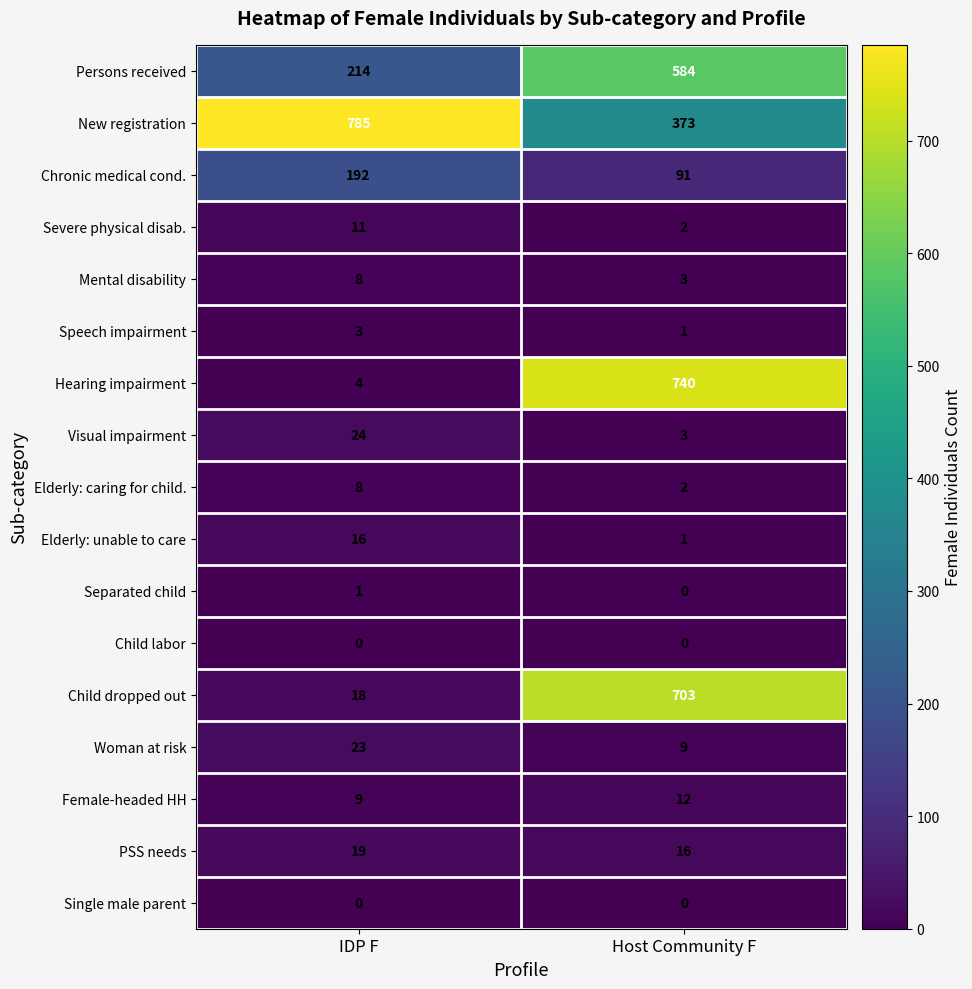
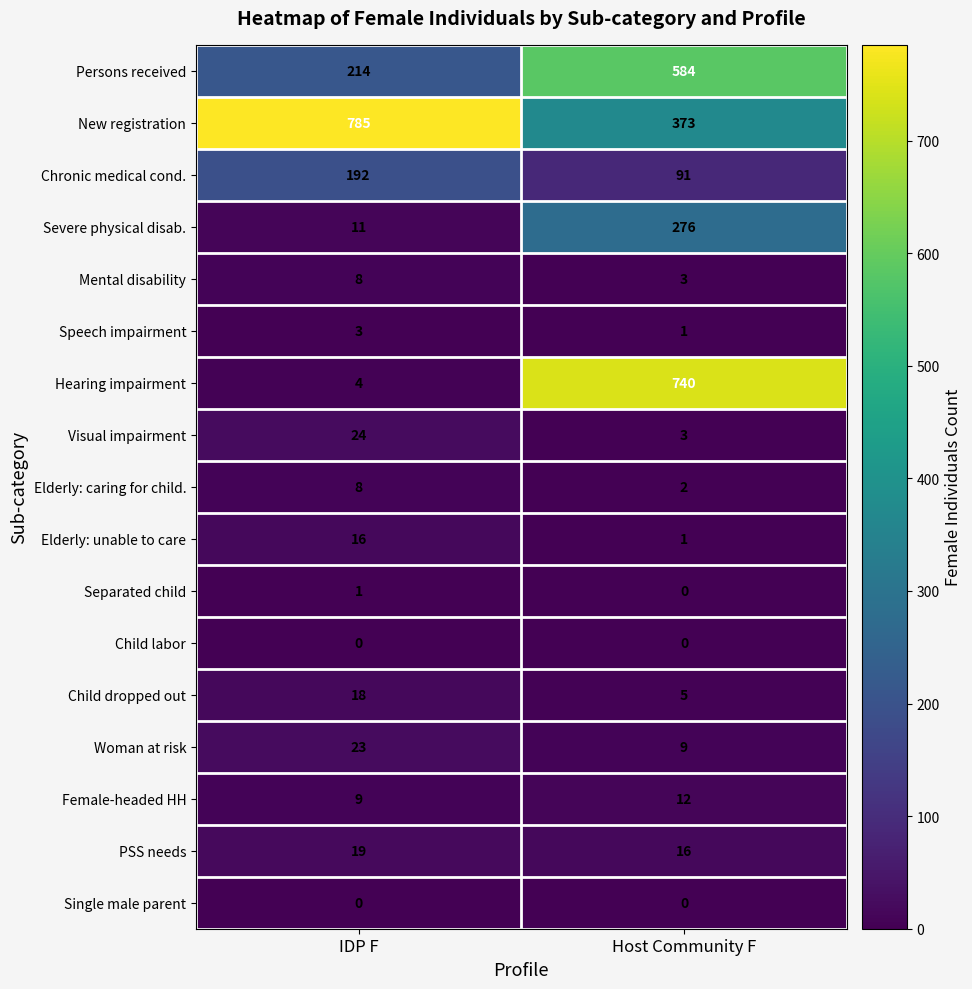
Severe physical disab., Host Community F: 2 -> 276
Child dropped out, Host Community F: 703 -> 5
